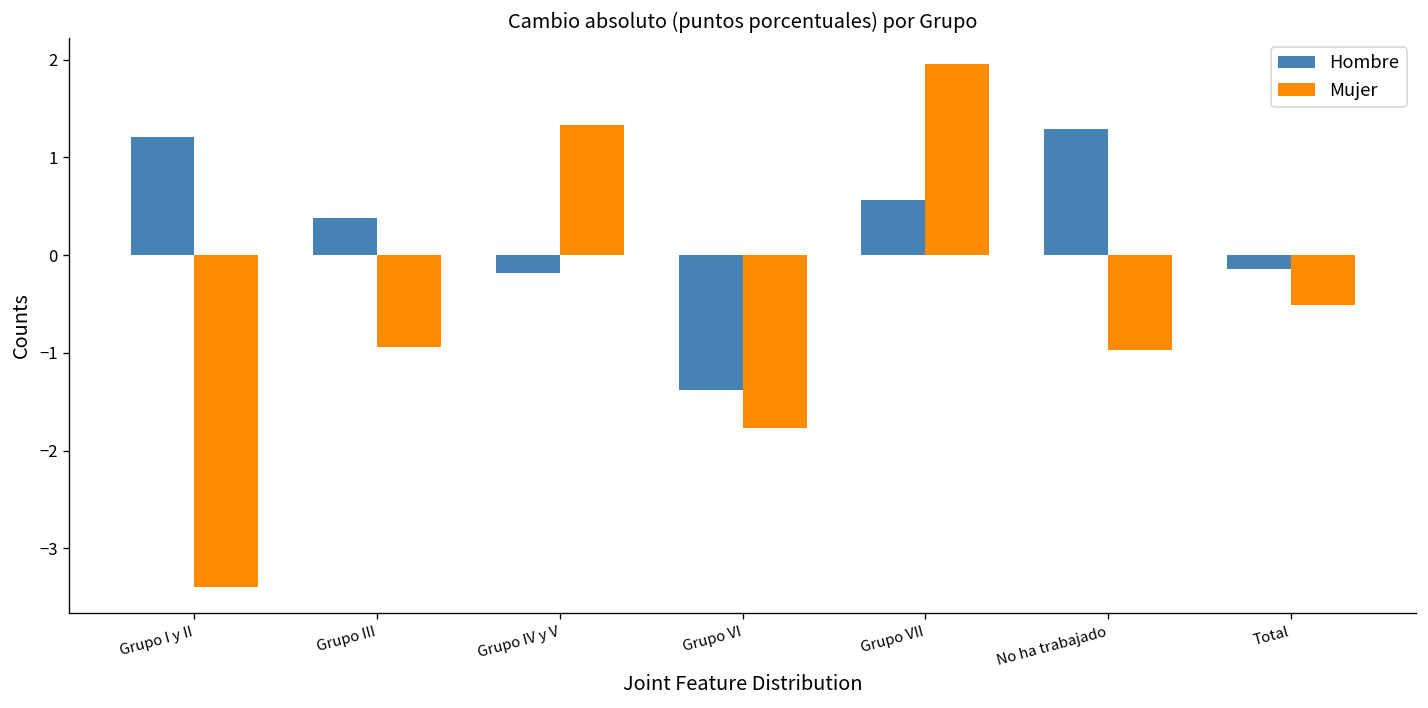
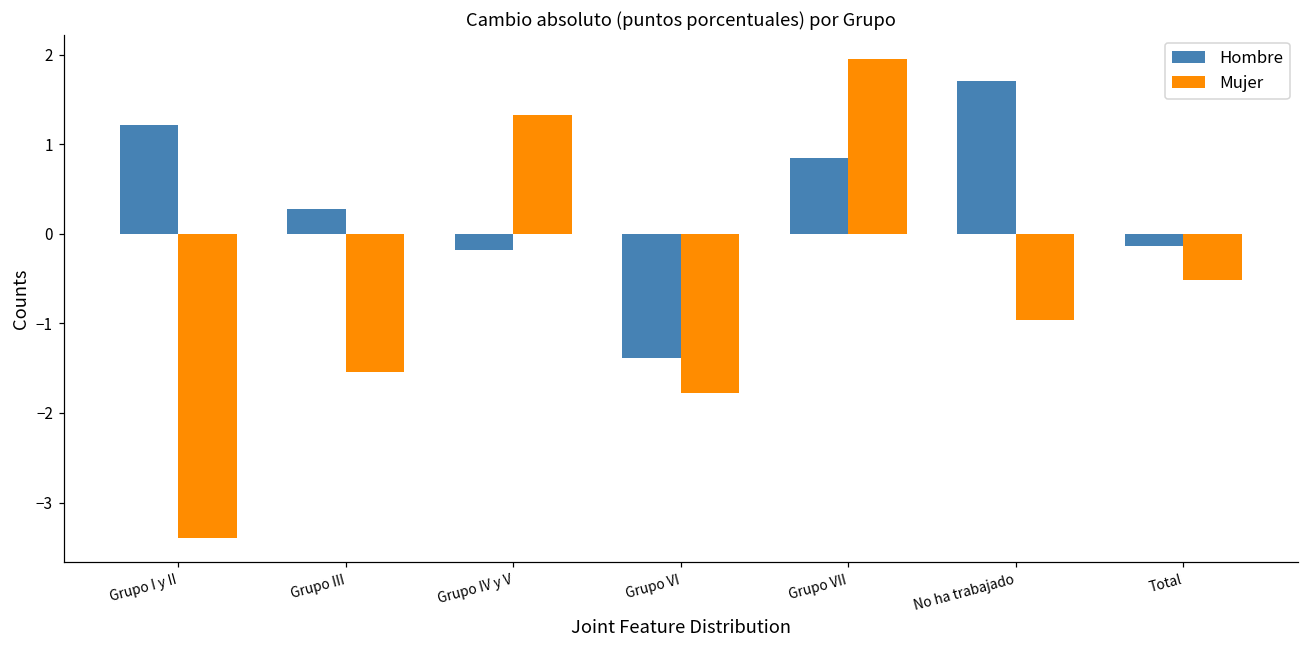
Hombre, Grupo III: 0.4 -> 0.3
Mujer, Grupo III: -0.9 -> -1.5
Hombre, Grupo VII: 0.6 -> 0.8
Hombre, No ha trabajado: 1.3 -> 1.7
